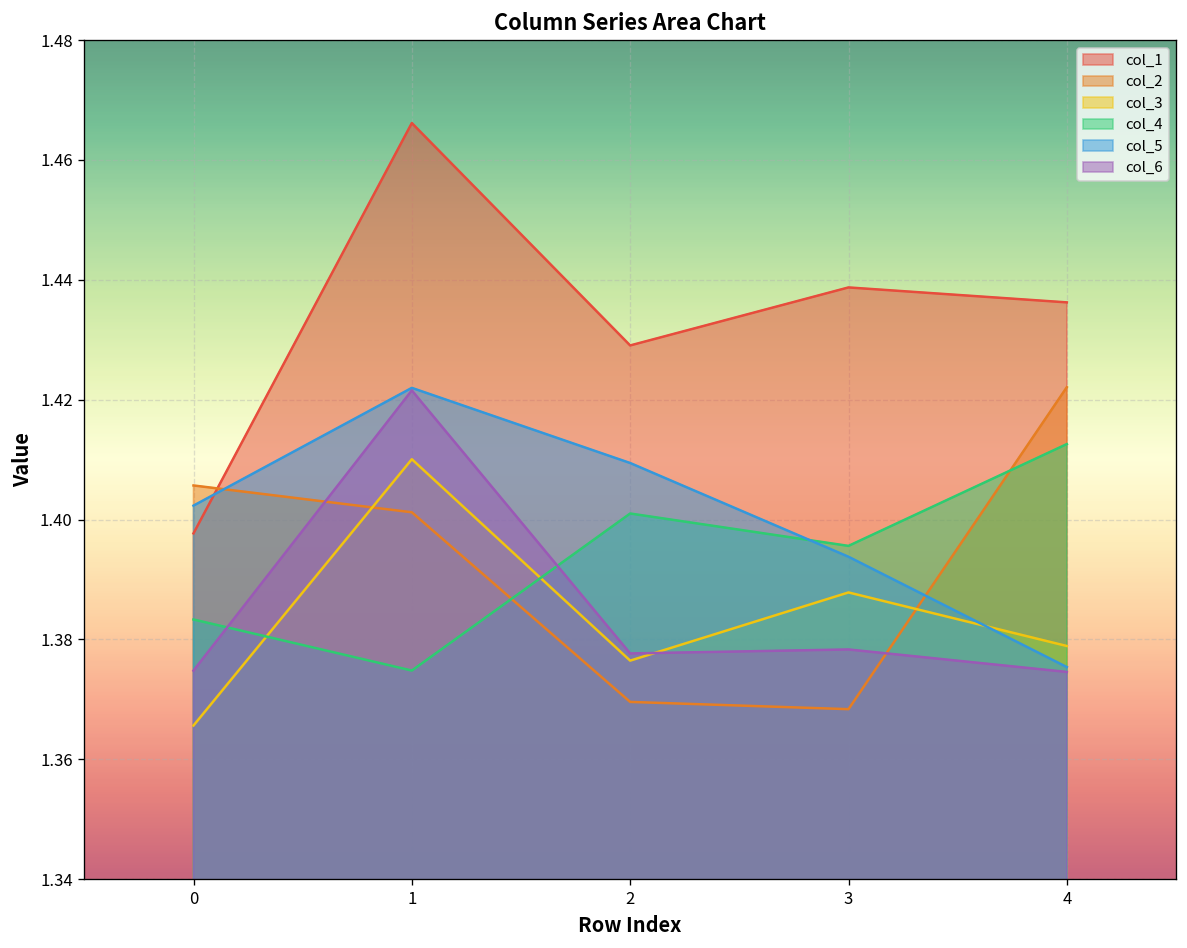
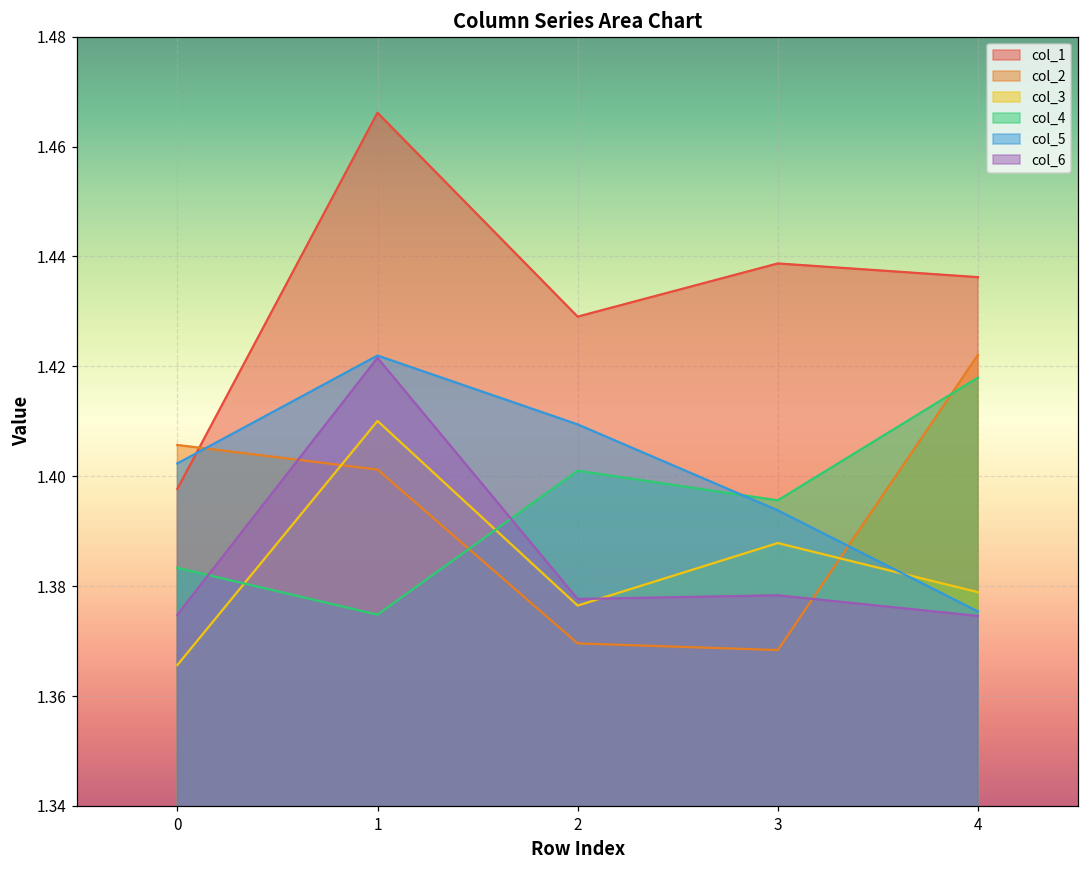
col_4, 4: 1.413 -> 1.418
